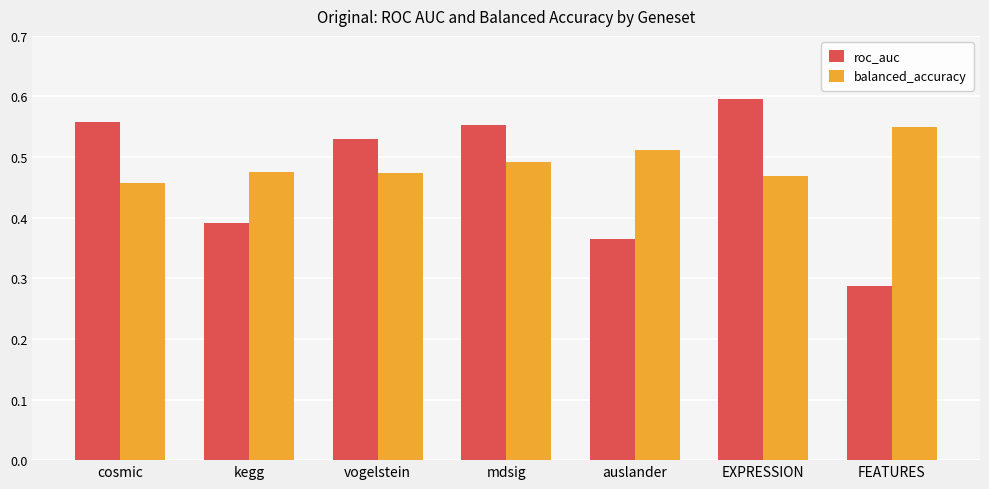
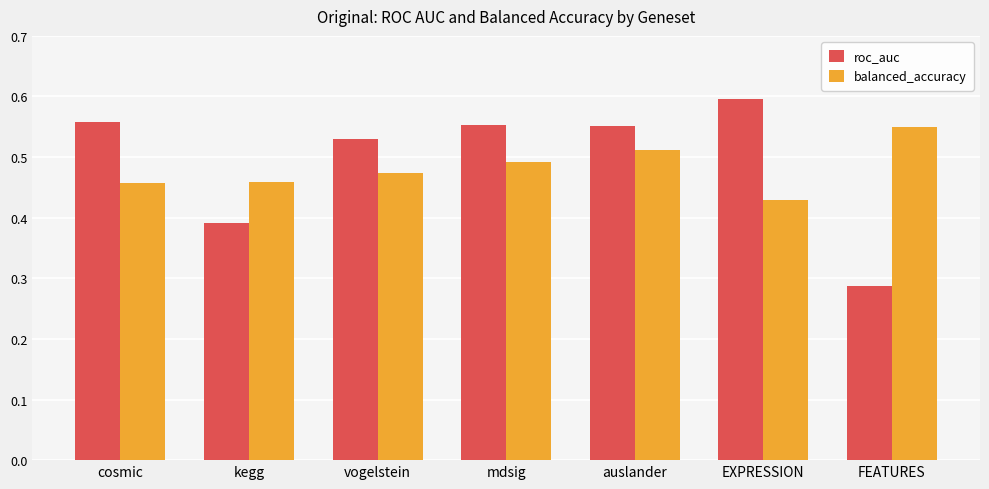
balanced_accuracy, kegg: 0.48 -> 0.46
roc_auc, auslander: 0.36 -> 0.55
balanced_accuracy, EXPRESSION: 0.47 -> 0.43
